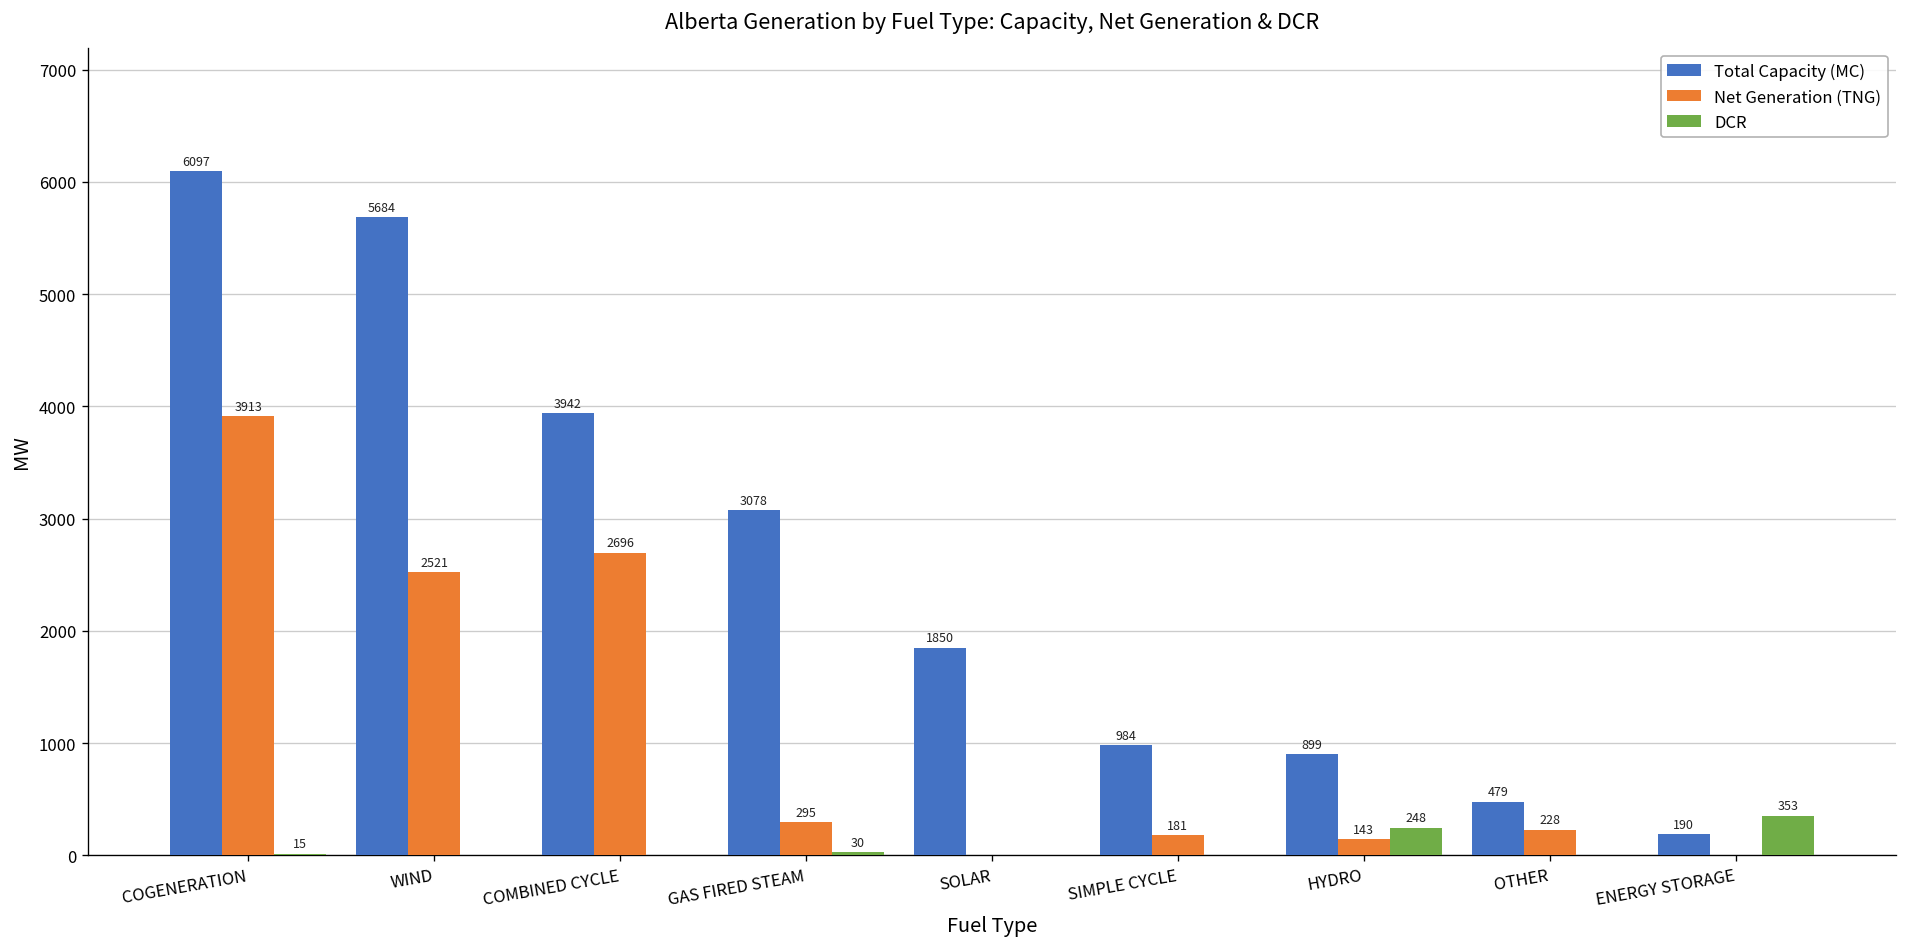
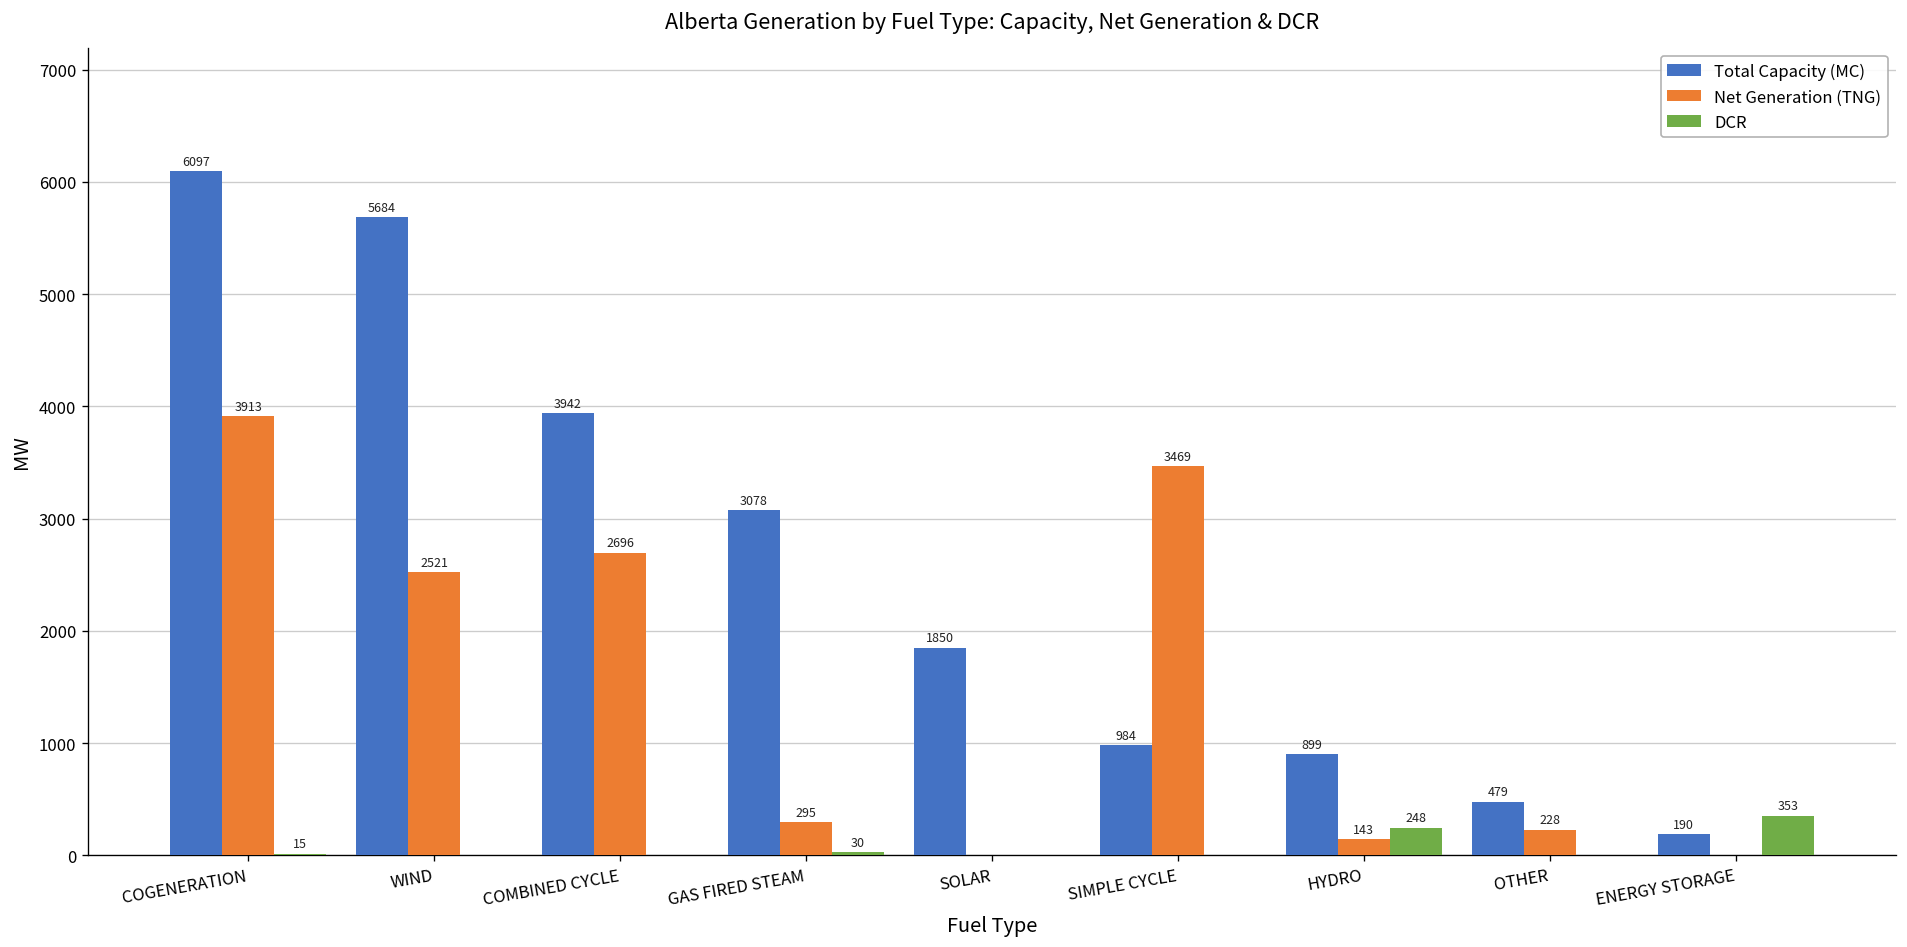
Net Generation (TNG), SIMPLE CYCLE: 181 -> 3469
